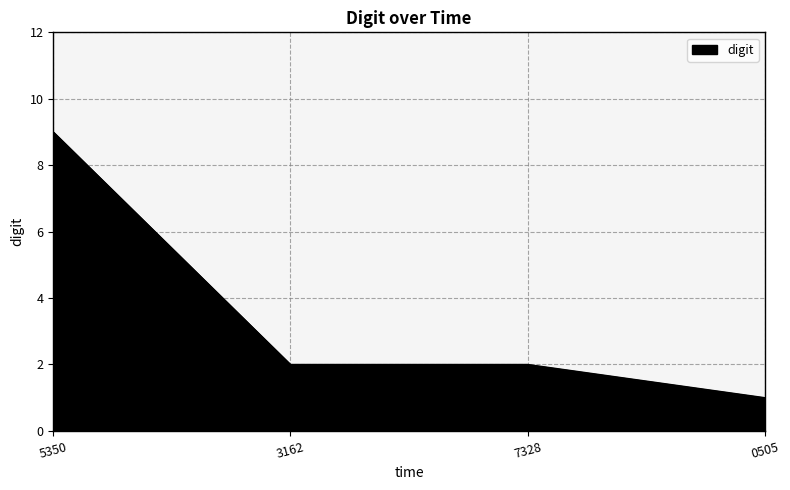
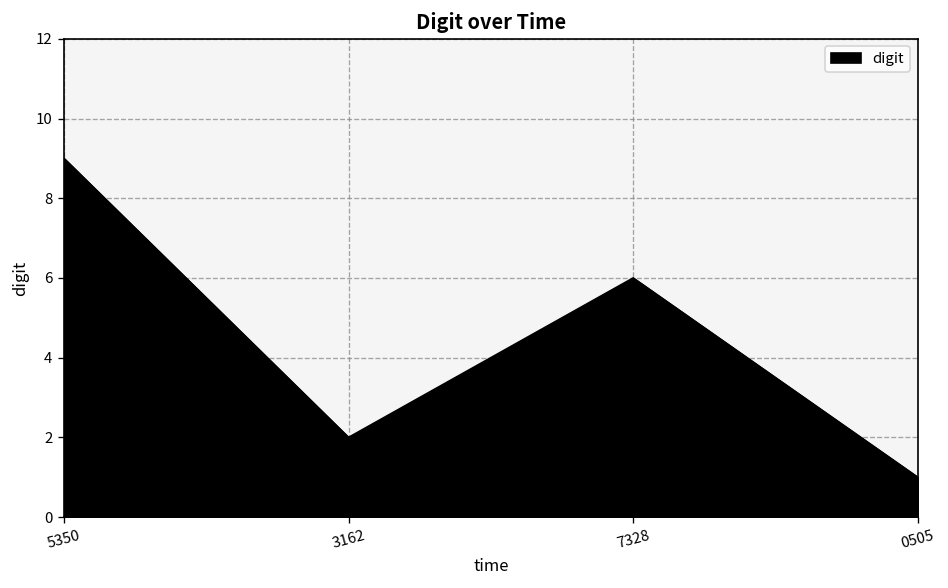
7328: 2 -> 6
